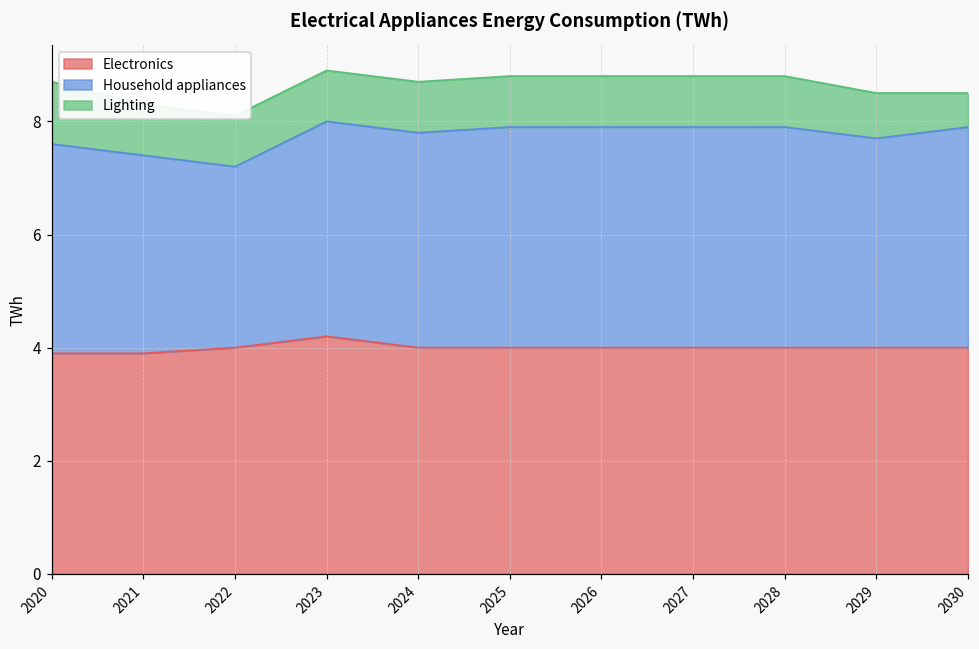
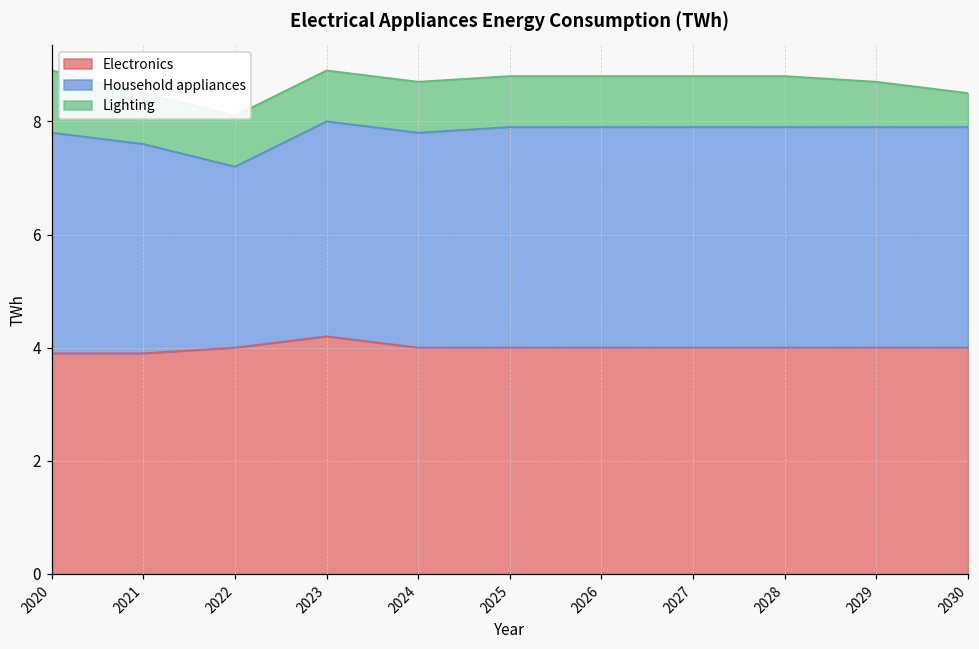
Household appliances, 2020: 3.7 -> 3.9
Household appliances, 2021: 3.5 -> 3.7
Household appliances, 2029: 3.7 -> 3.9
